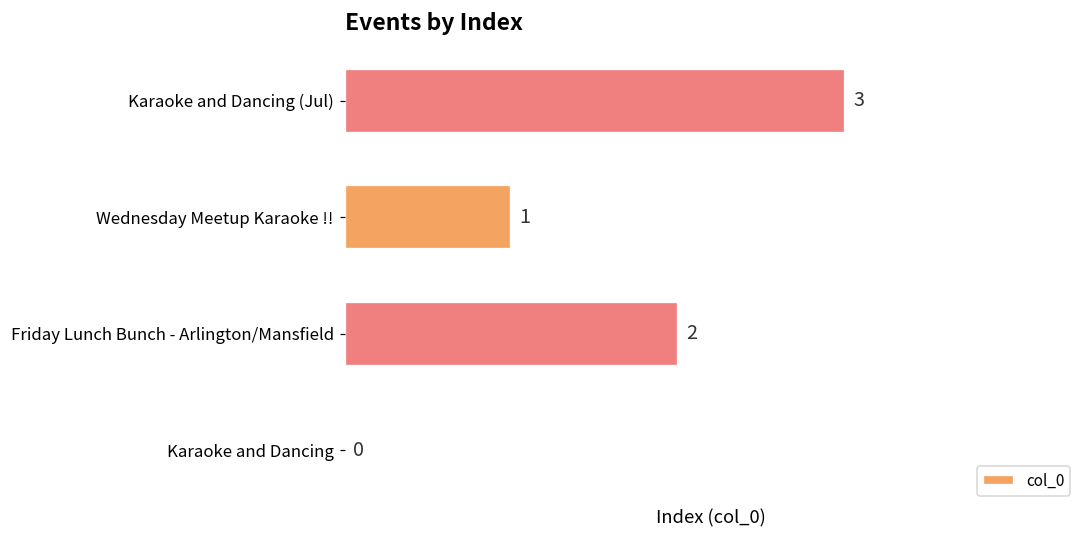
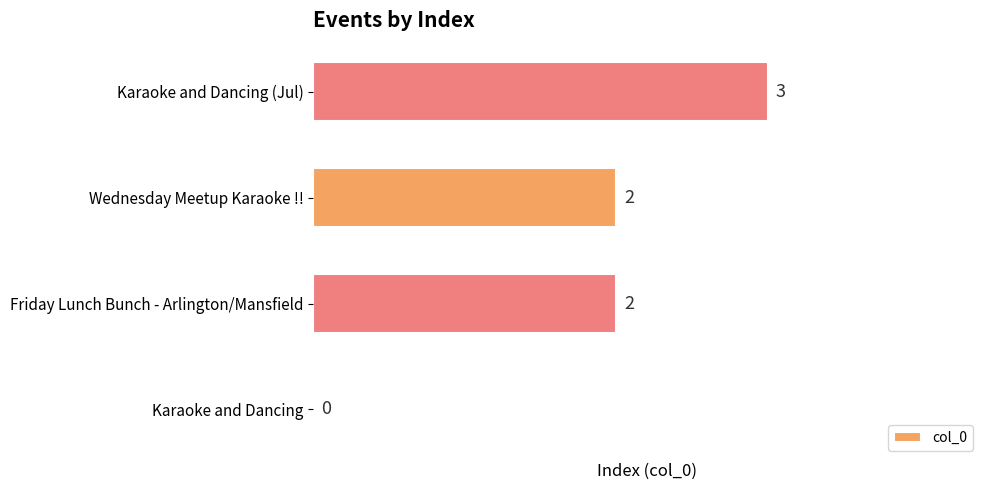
Wednesday Meetup Karaoke !!: 1 -> 2
